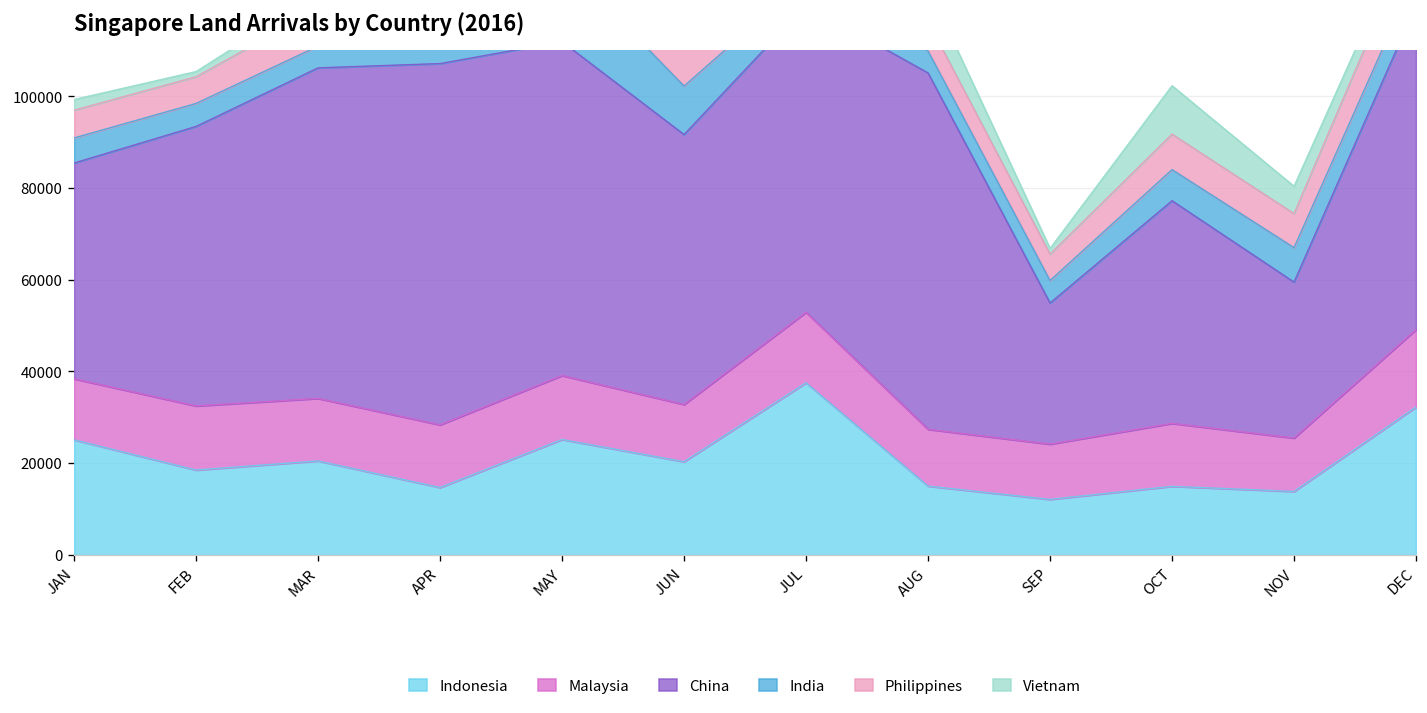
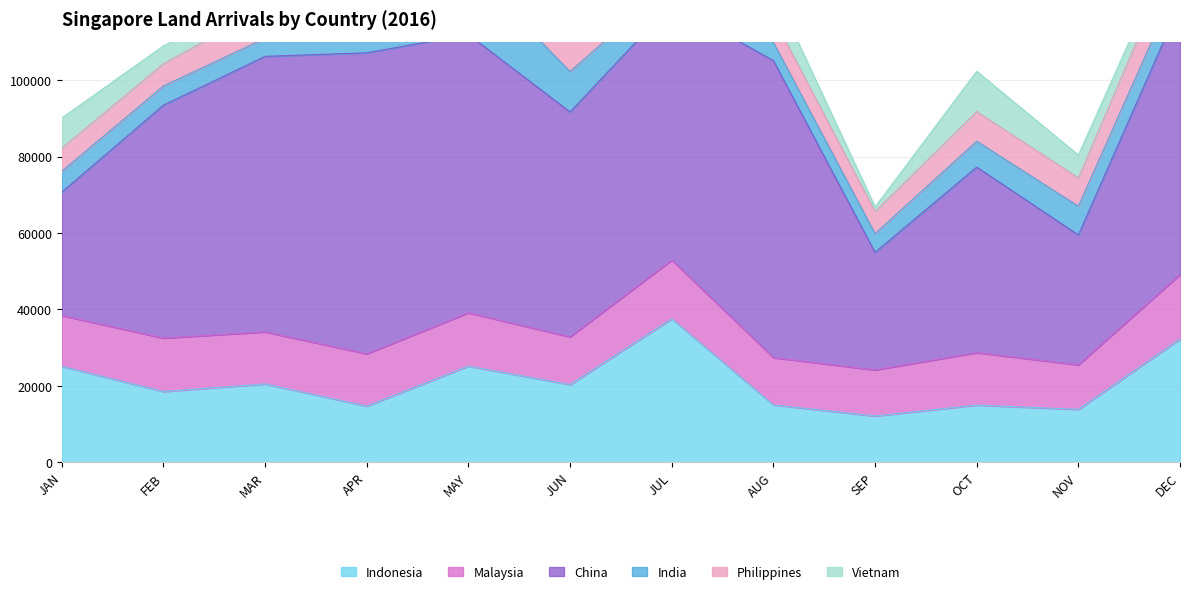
China, JAN: 47000 -> 32000
Vietnam, JAN: 2000 -> 8000
Vietnam, FEB: 1000 -> 5000
